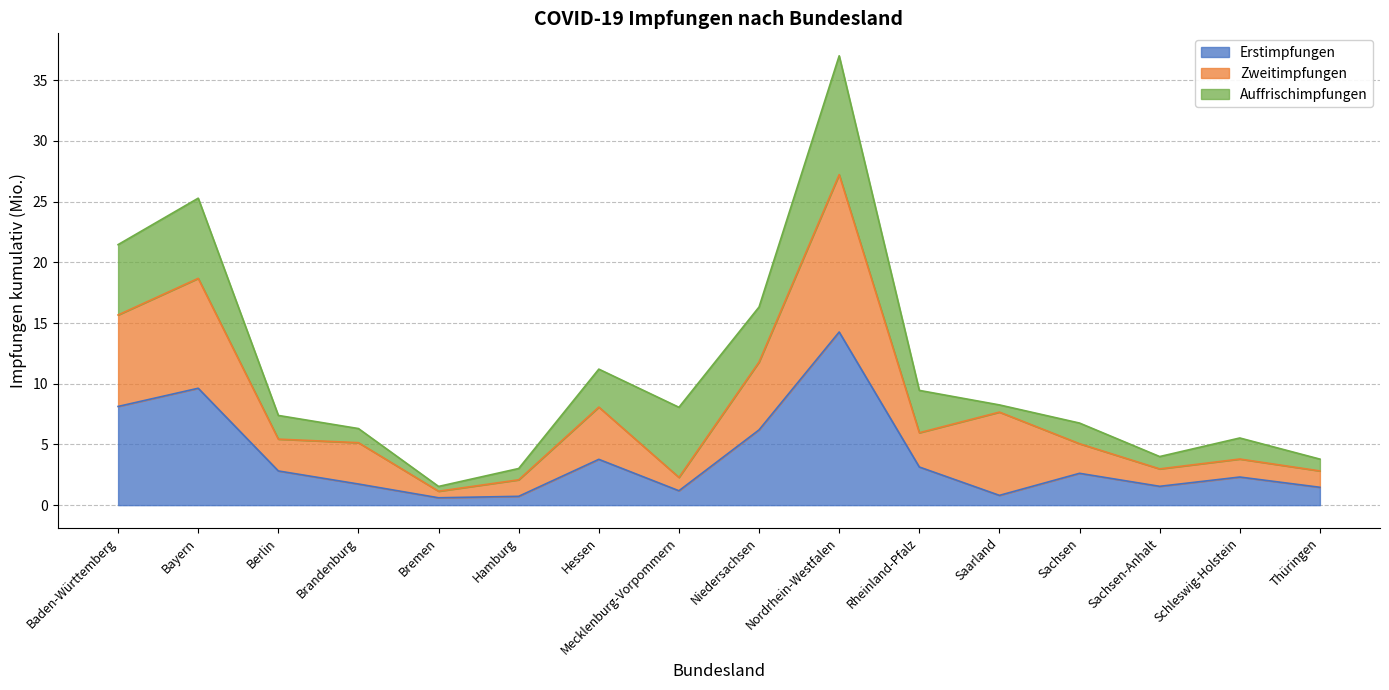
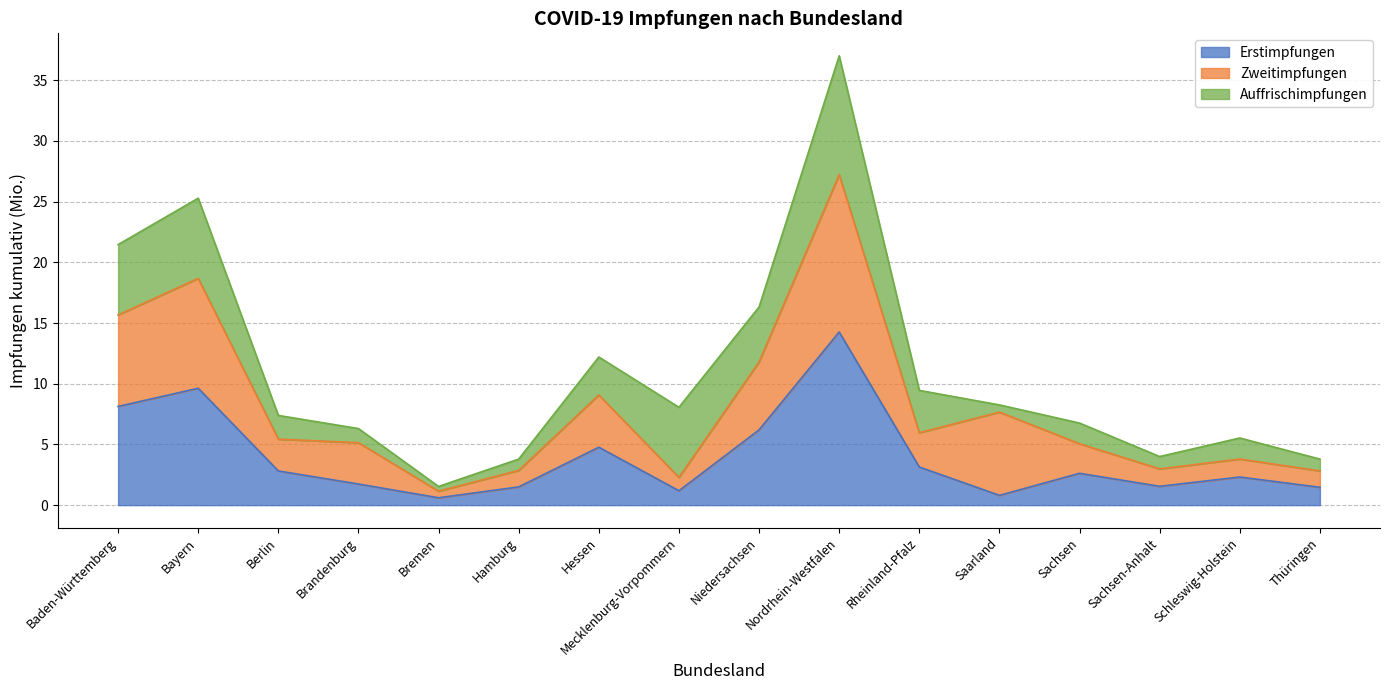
Erstimpfungen, Hamburg: 0.7 -> 1.5
Erstimpfungen, Hessen: 3.8 -> 4.8
